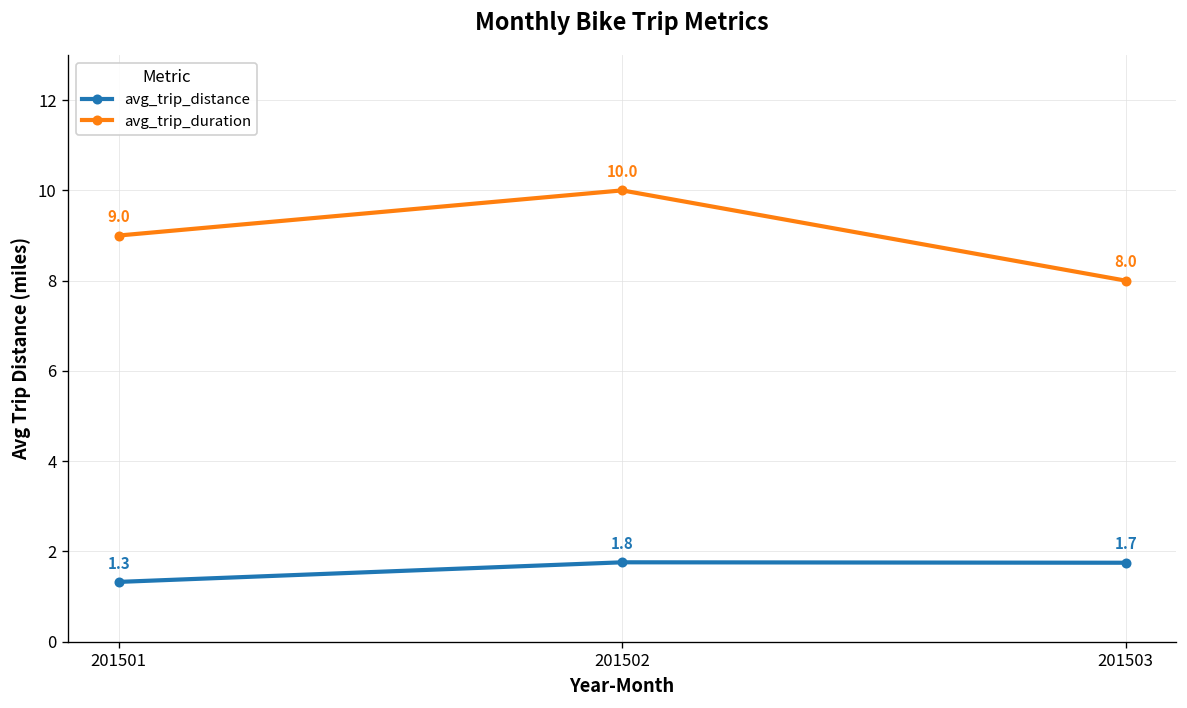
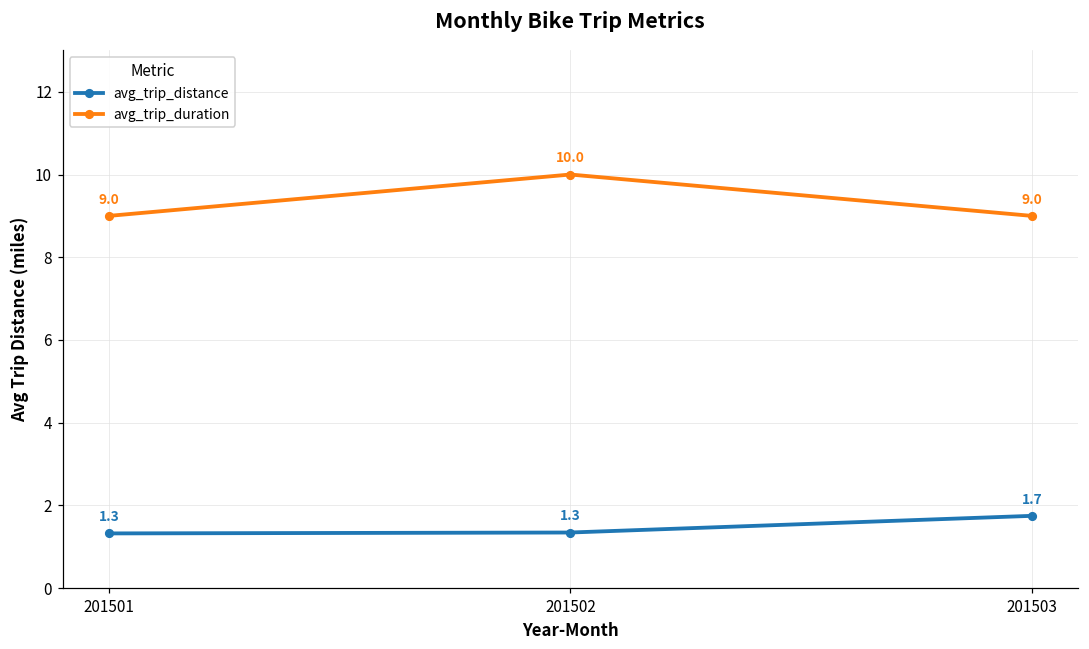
avg_trip_distance, 201502: 1.8 -> 1.3
avg_trip_duration, 201503: 8.0 -> 9.0
